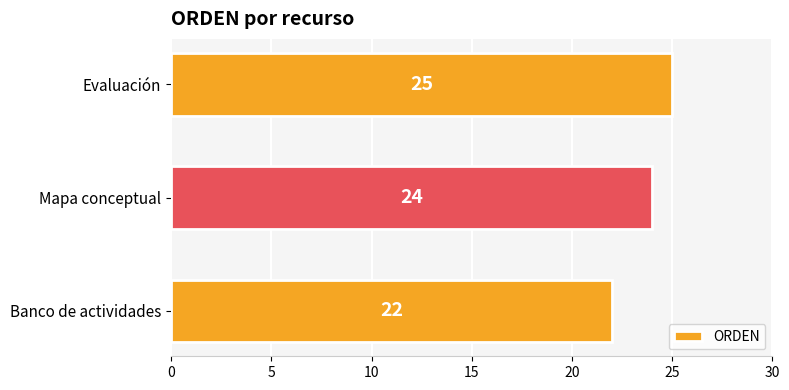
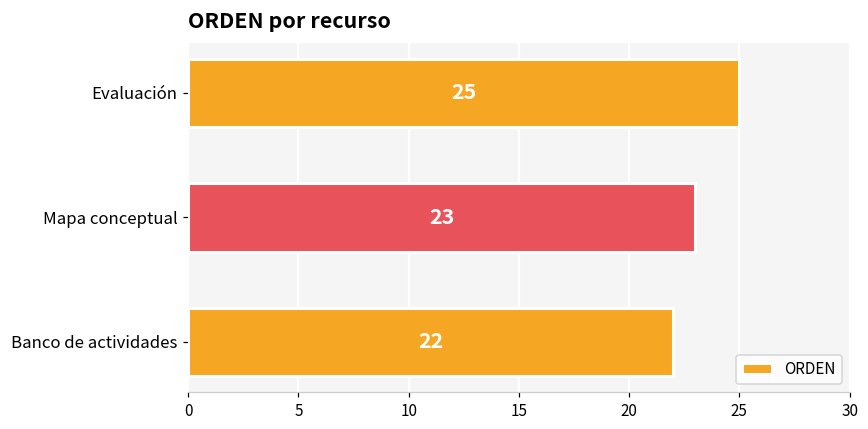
Mapa conceptual: 24 -> 23
